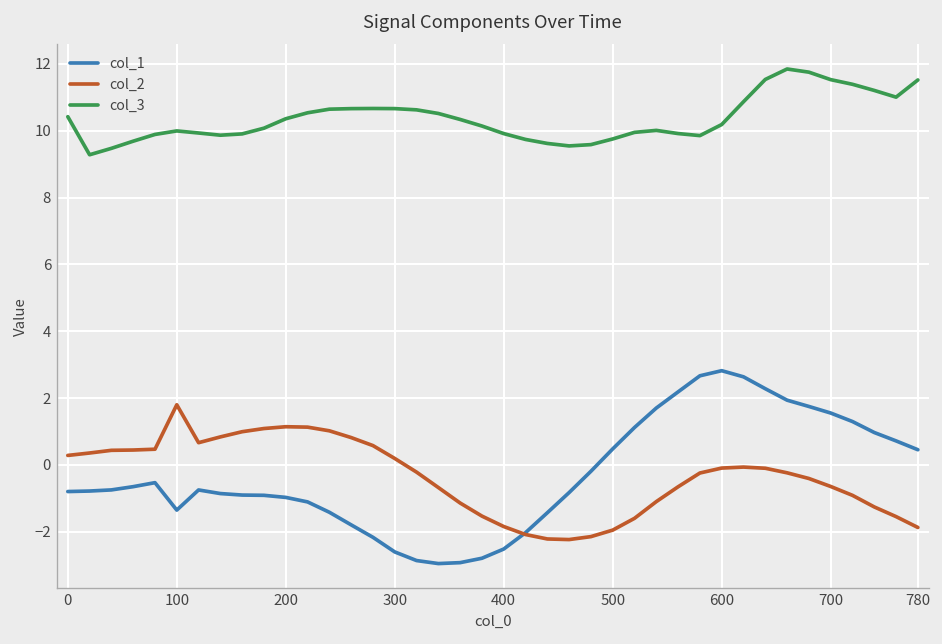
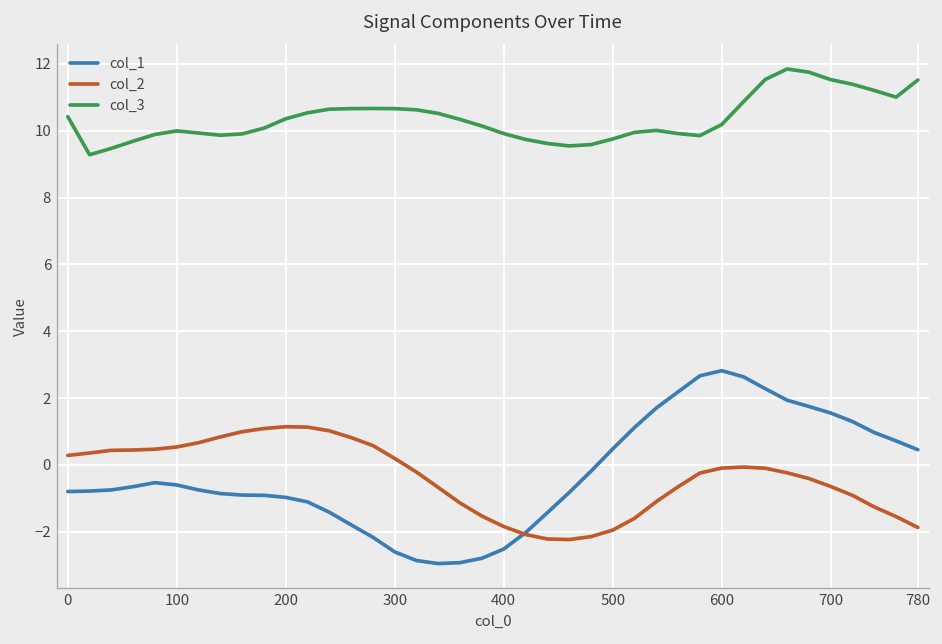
col_1, 100: -1.3 -> -0.6
col_2, 100: 1.8 -> 0.5
